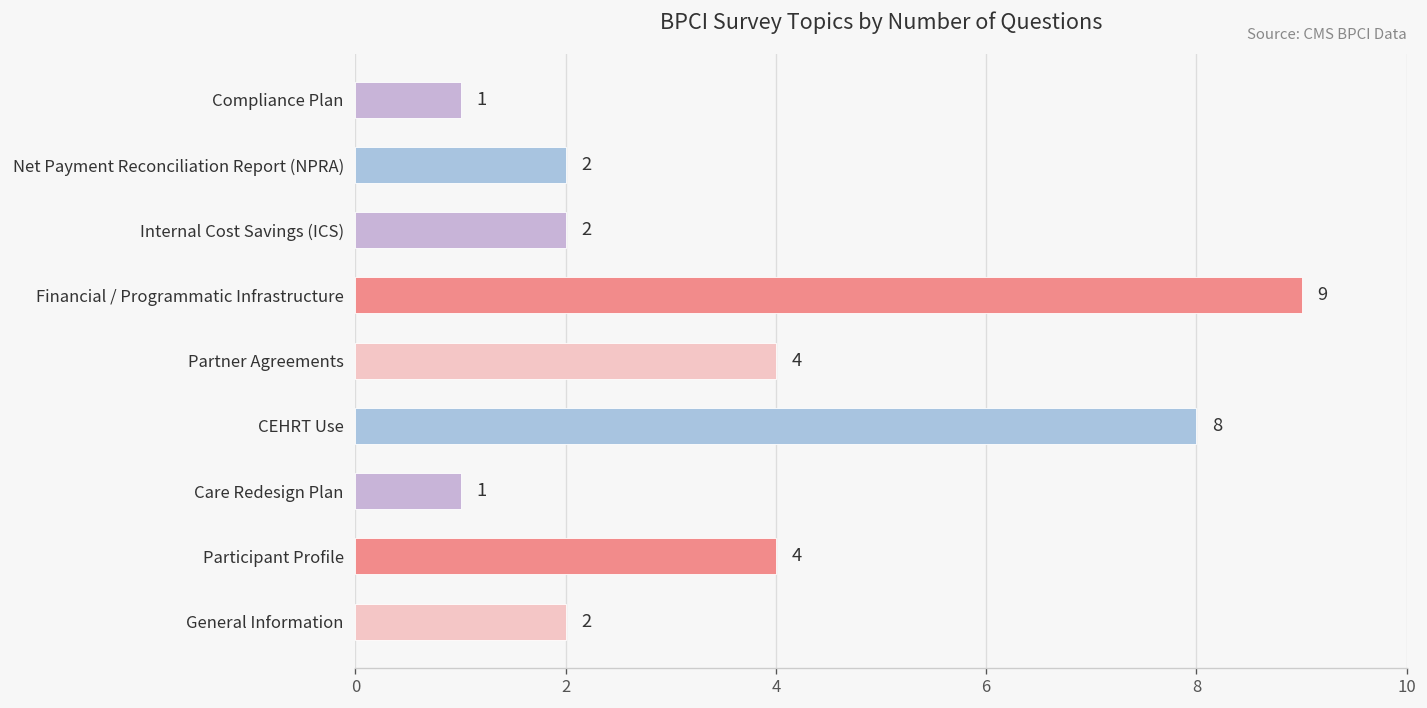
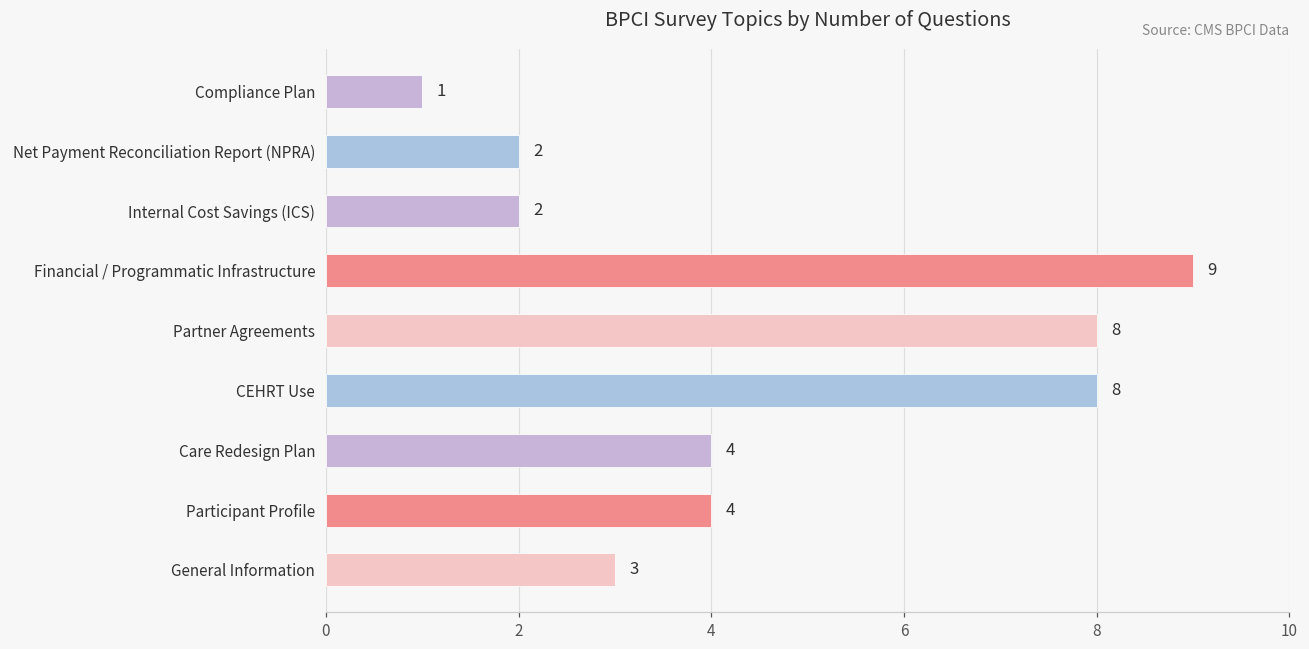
Partner Agreements: 4 -> 8
Care Redesign Plan: 1 -> 4
General Information: 2 -> 3
